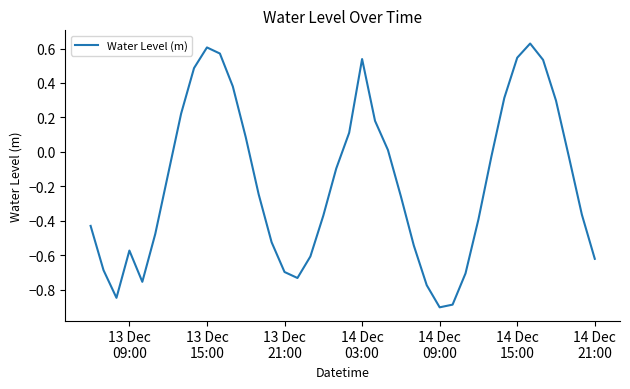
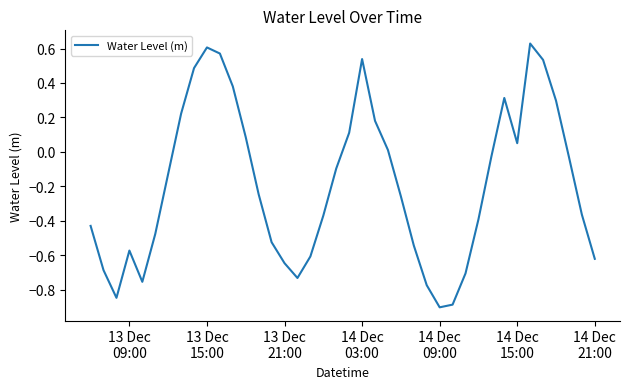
13 Dec 21:00: -0.70 -> -0.65
14 Dec 15:00: 0.55 -> 0.05
